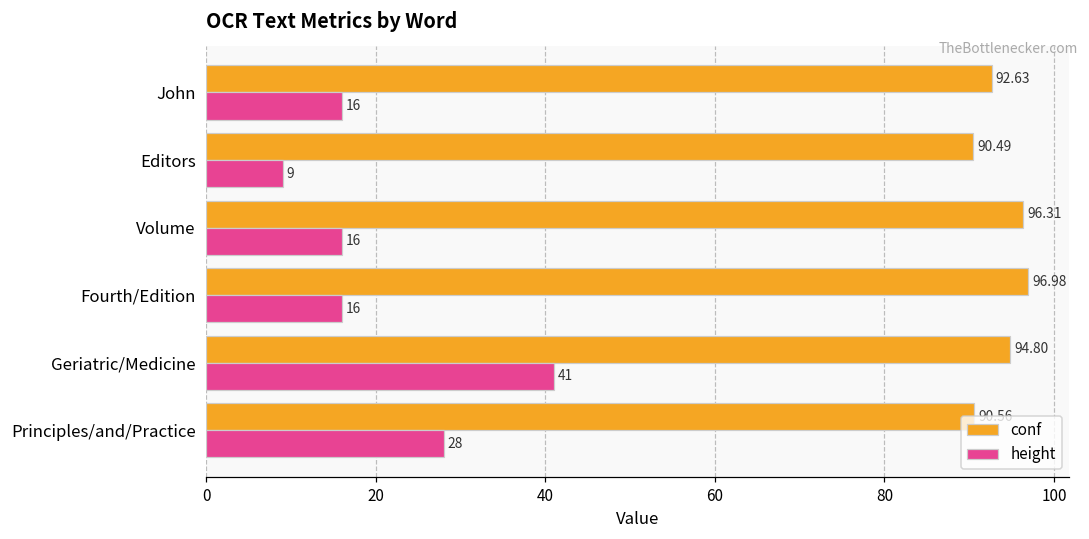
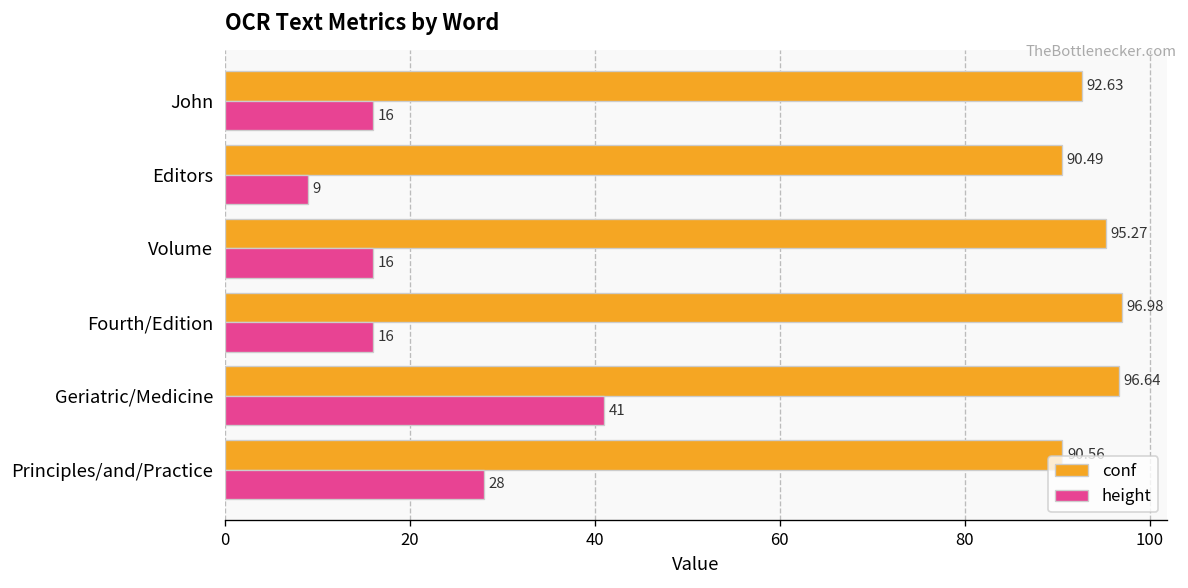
conf, Volume: 96.31 -> 95.27
conf, Geriatric/Medicine: 94.80 -> 96.64
